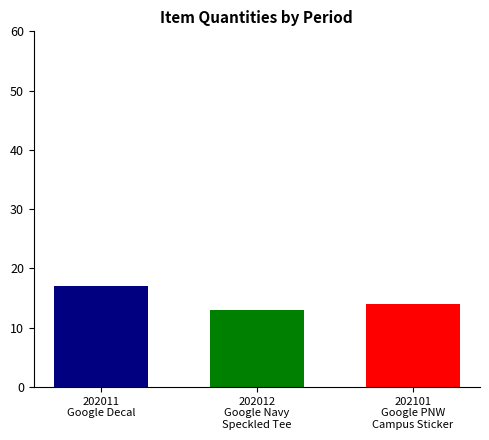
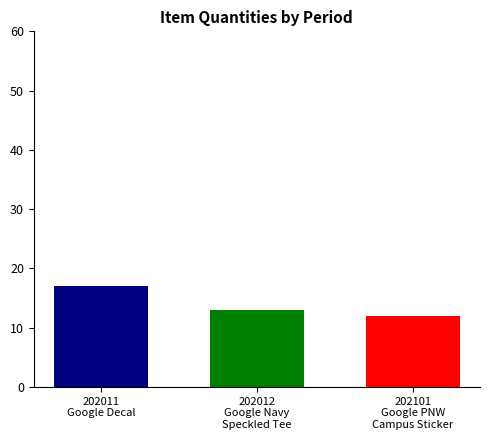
202101 Google PNW Campus Sticker: 14 -> 12
